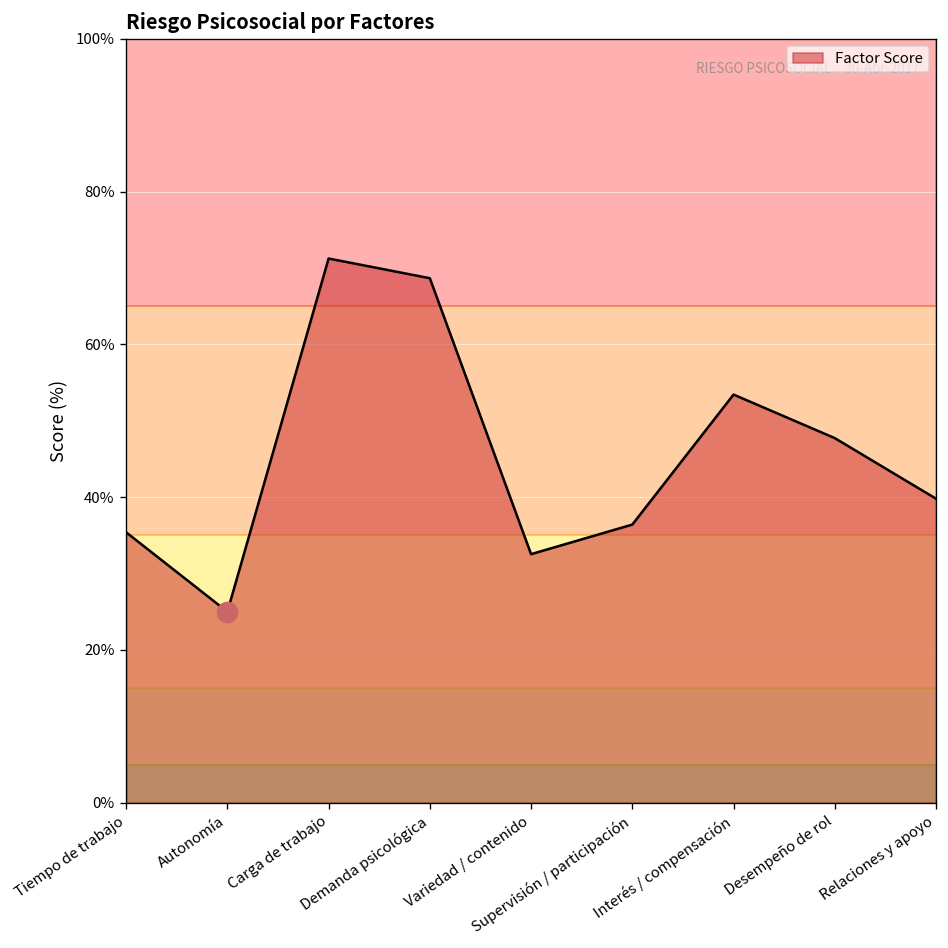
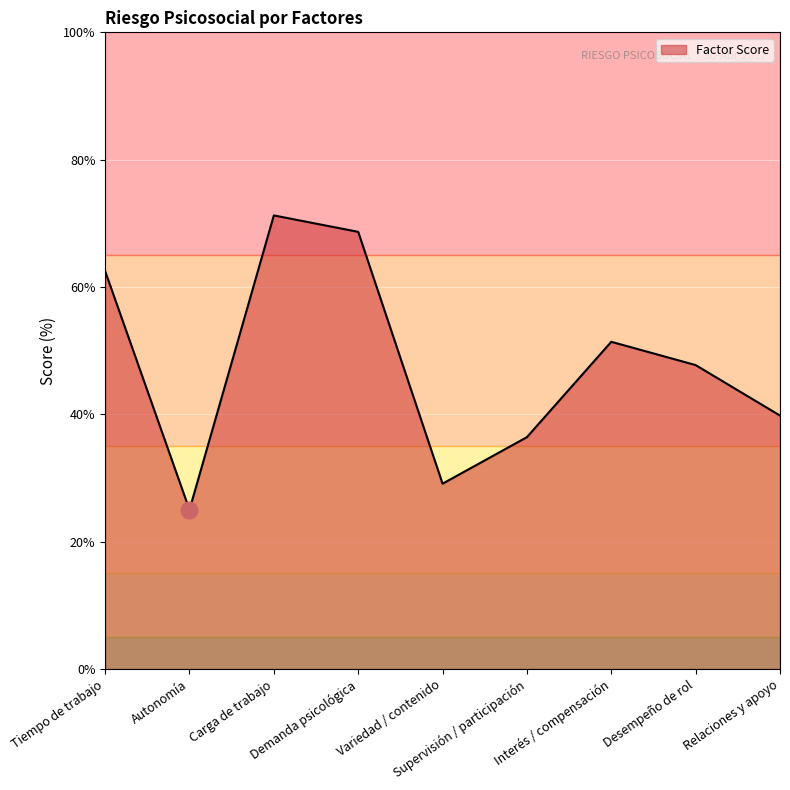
Factor Score, Tiempo de trabajo: 35% -> 63%
Factor Score, Variedad / contenido: 33% -> 29%
Factor Score, Interés / compensación: 53% -> 51%
